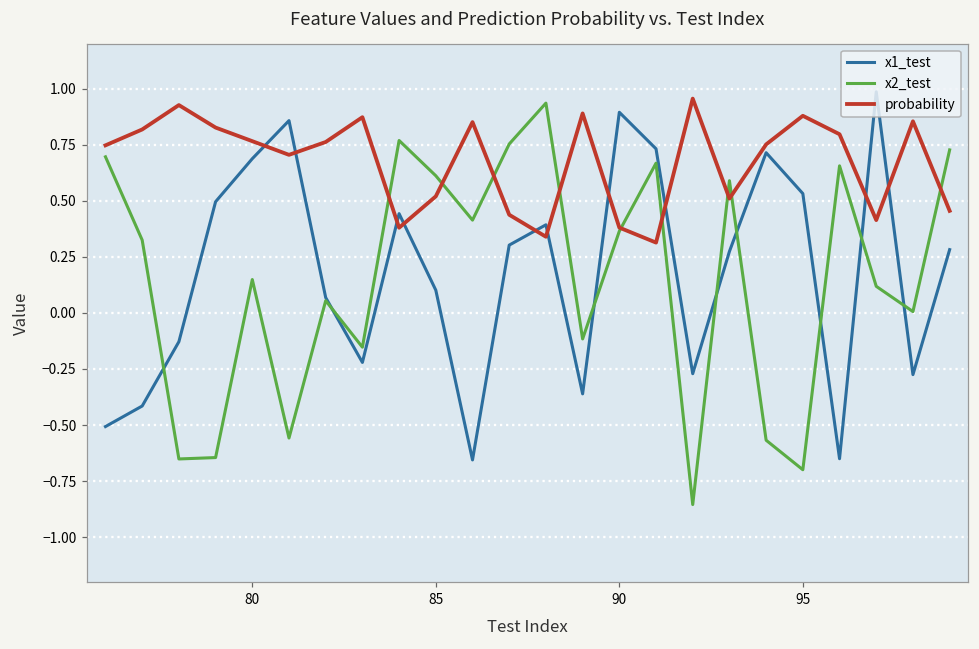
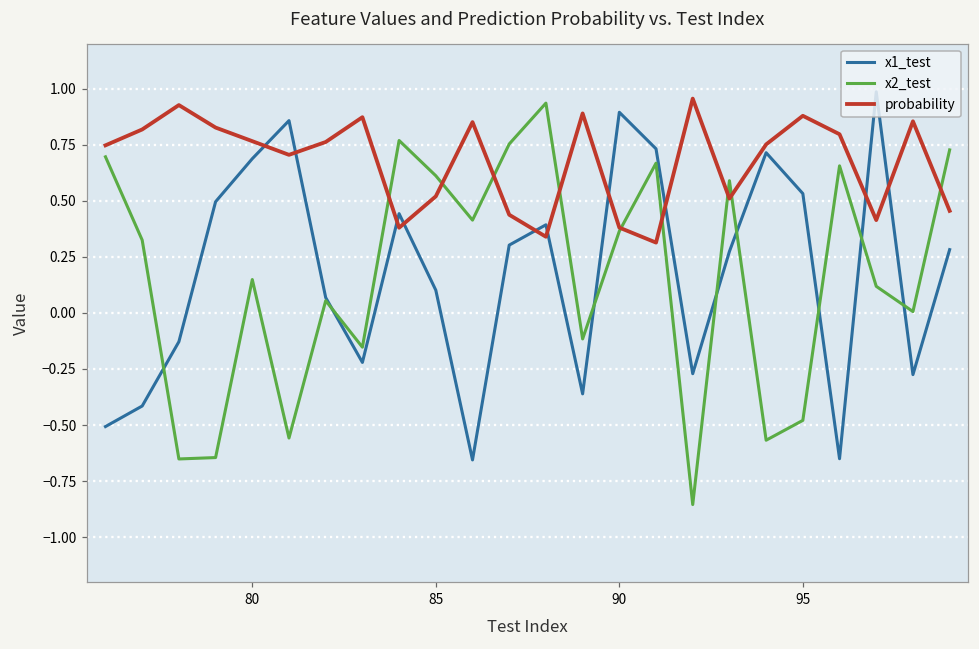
x2_test, 95: -0.70 -> -0.48
